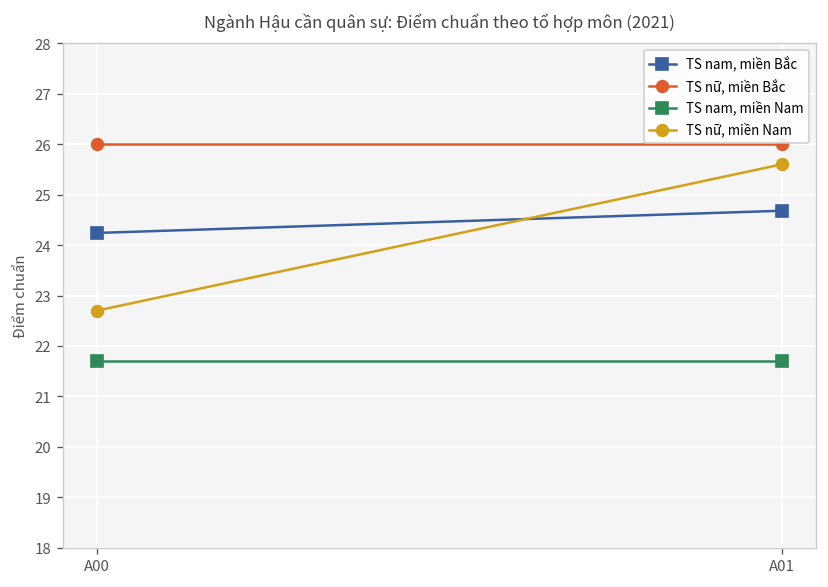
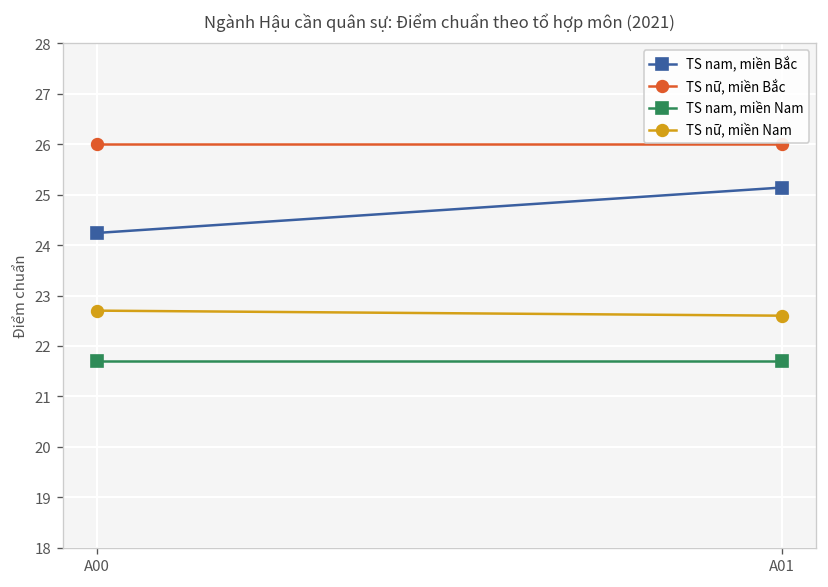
TS nam, miền Bắc, A01: 24.7 -> 25.1
TS nữ, miền Nam, A01: 25.6 -> 22.6
